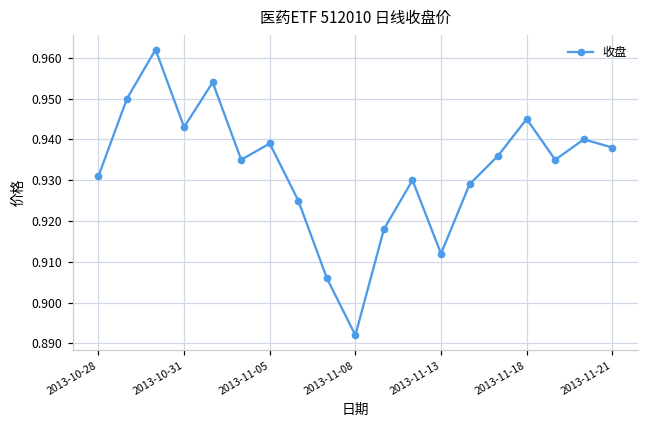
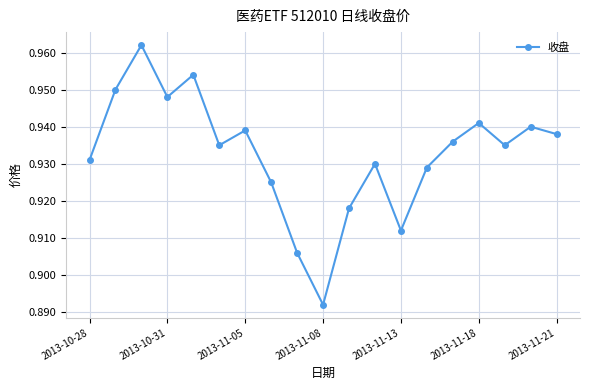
2013-10-31: 0.943 -> 0.948
2013-11-18: 0.945 -> 0.941
